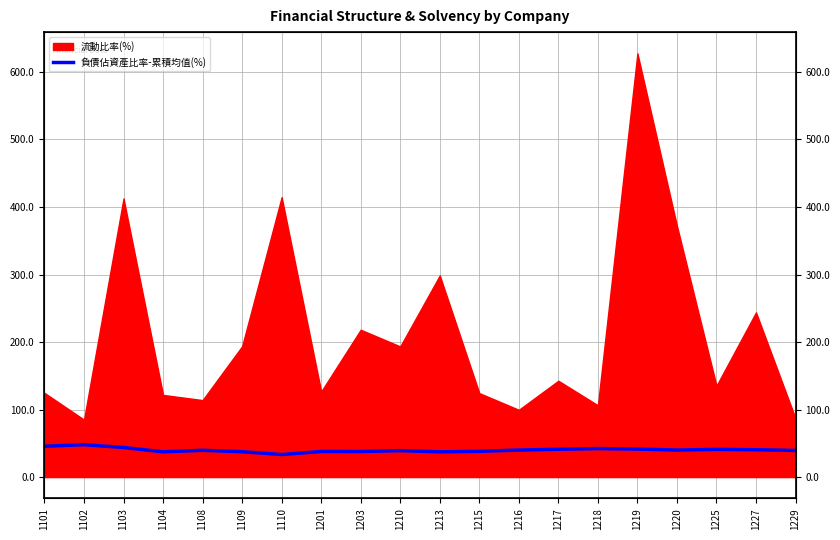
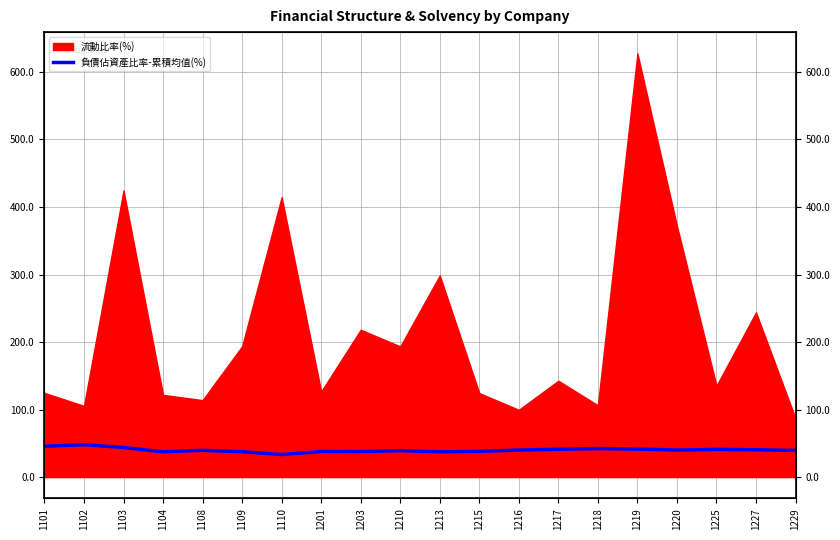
流動比率(%), 1102: 90 -> 110
流動比率(%), 1103: 410 -> 420
